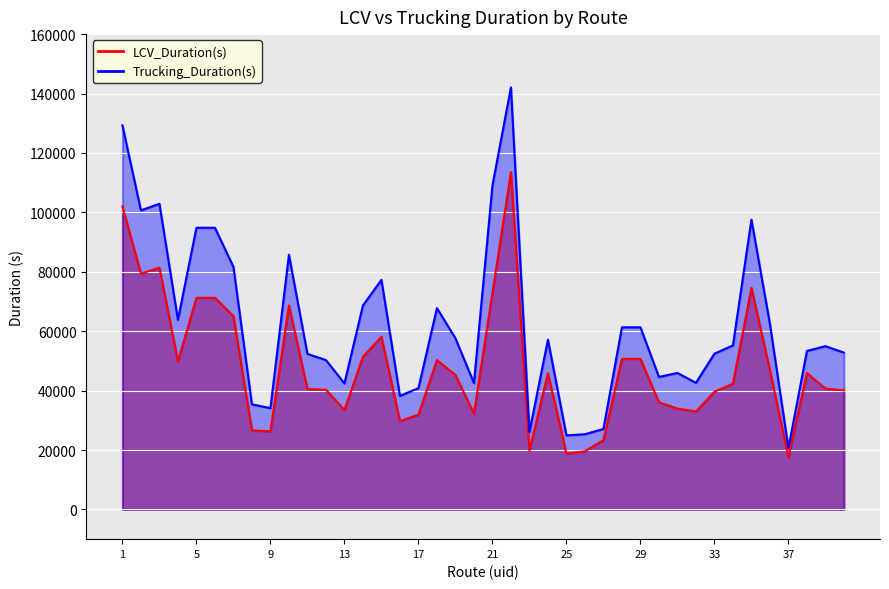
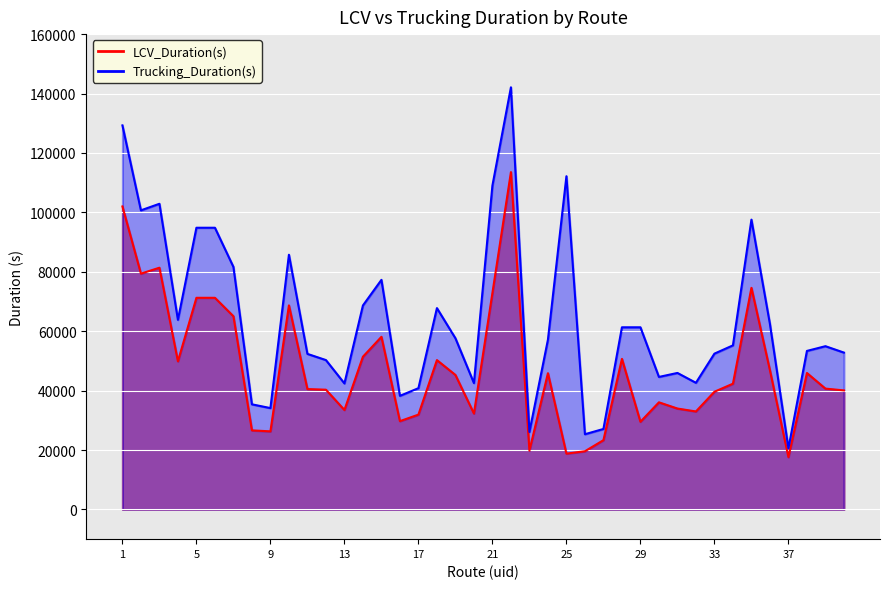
Trucking_Duration(s), 25: 25000 -> 112000
LCV_Duration(s), 29: 51000 -> 30000
